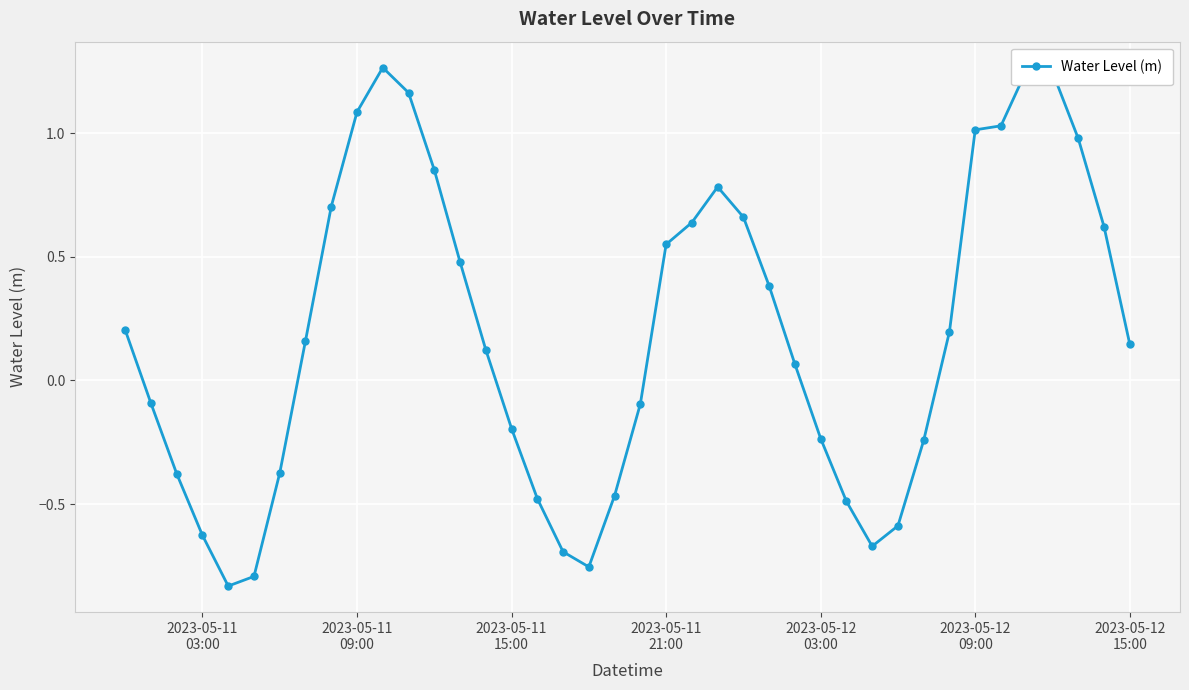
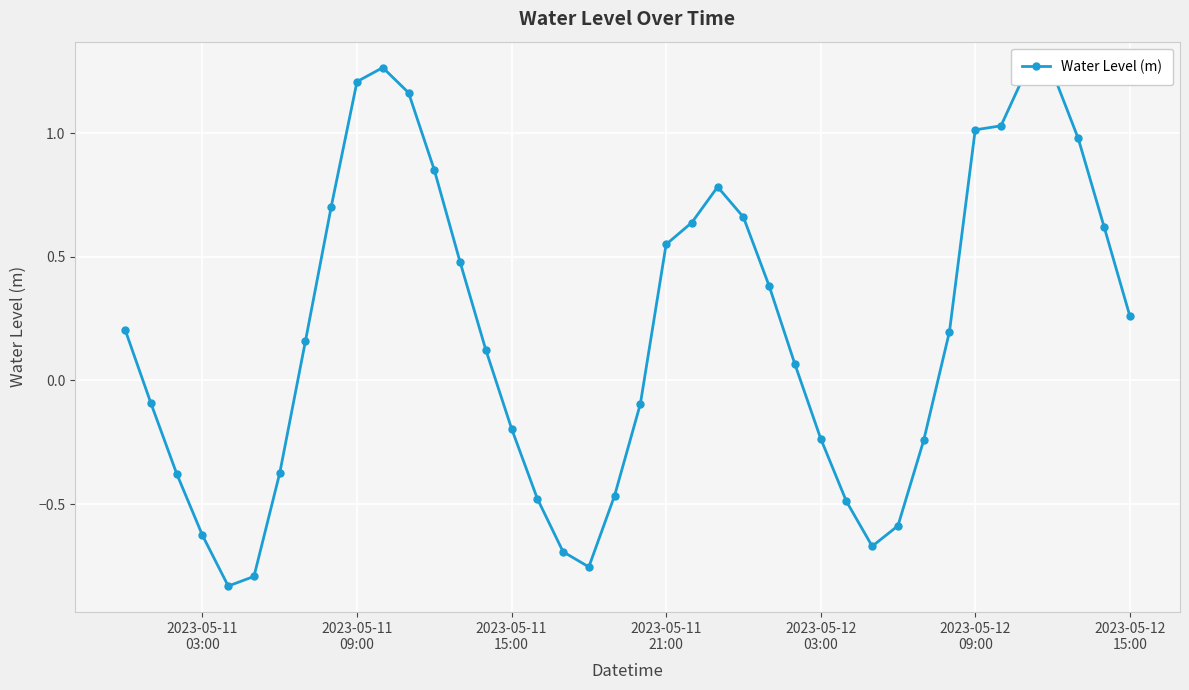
2023-05-11 09:00: 1.09 -> 1.21
2023-05-12 15:00: 0.15 -> 0.26
